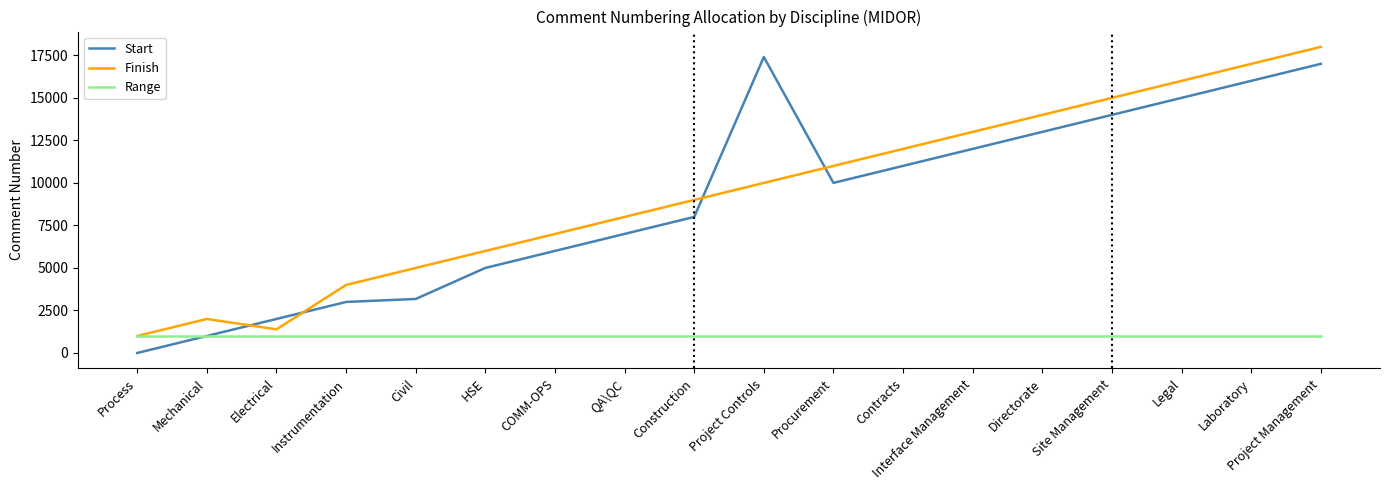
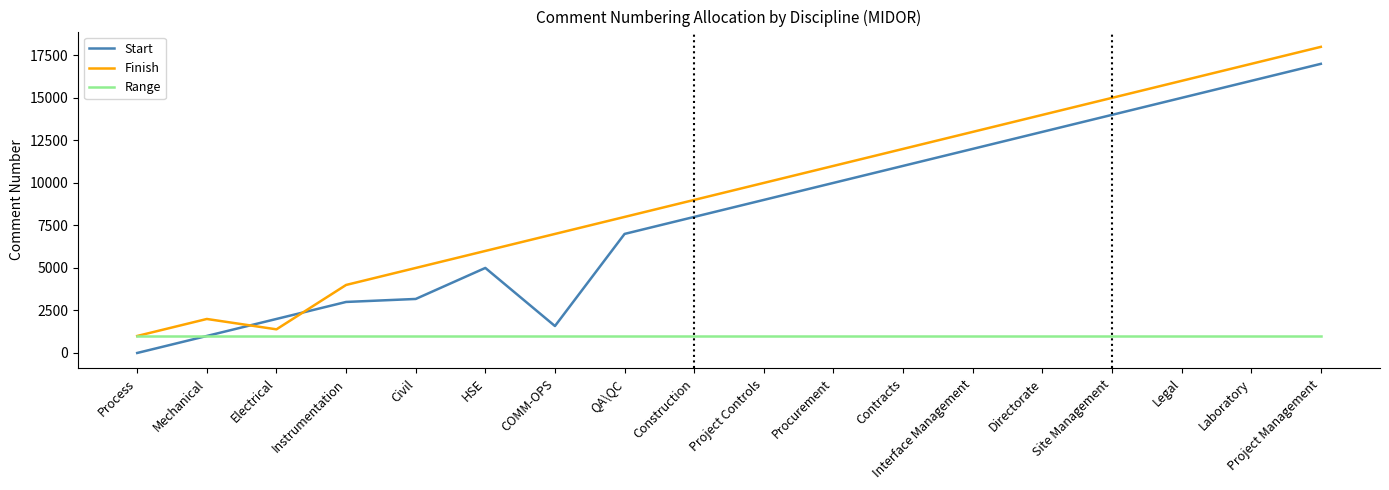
Start, COMM-OPS: 6000 -> 1600
Start, Project Controls: 17400 -> 9000
